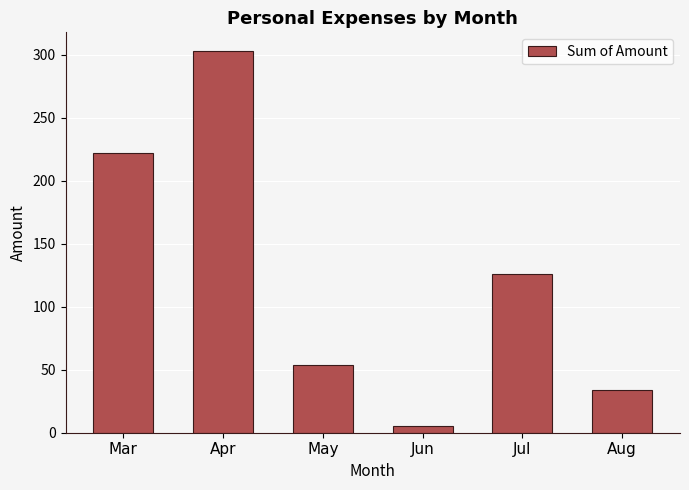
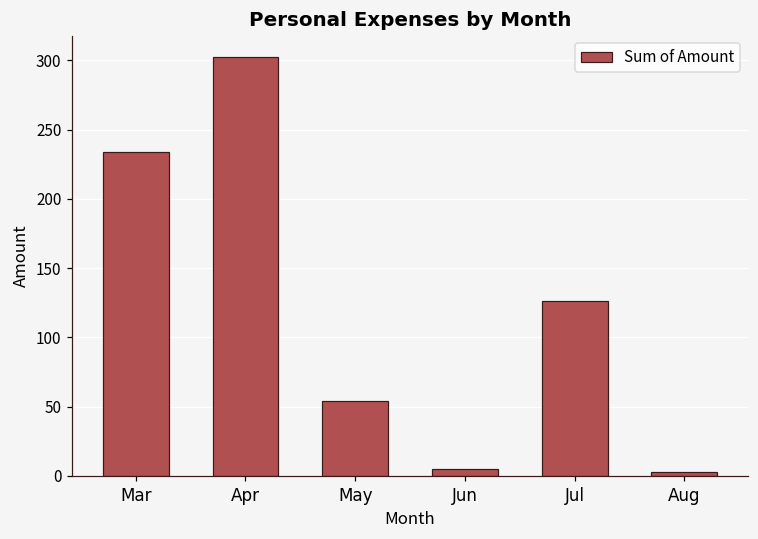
Mar: 222 -> 234
Aug: 34 -> 3
